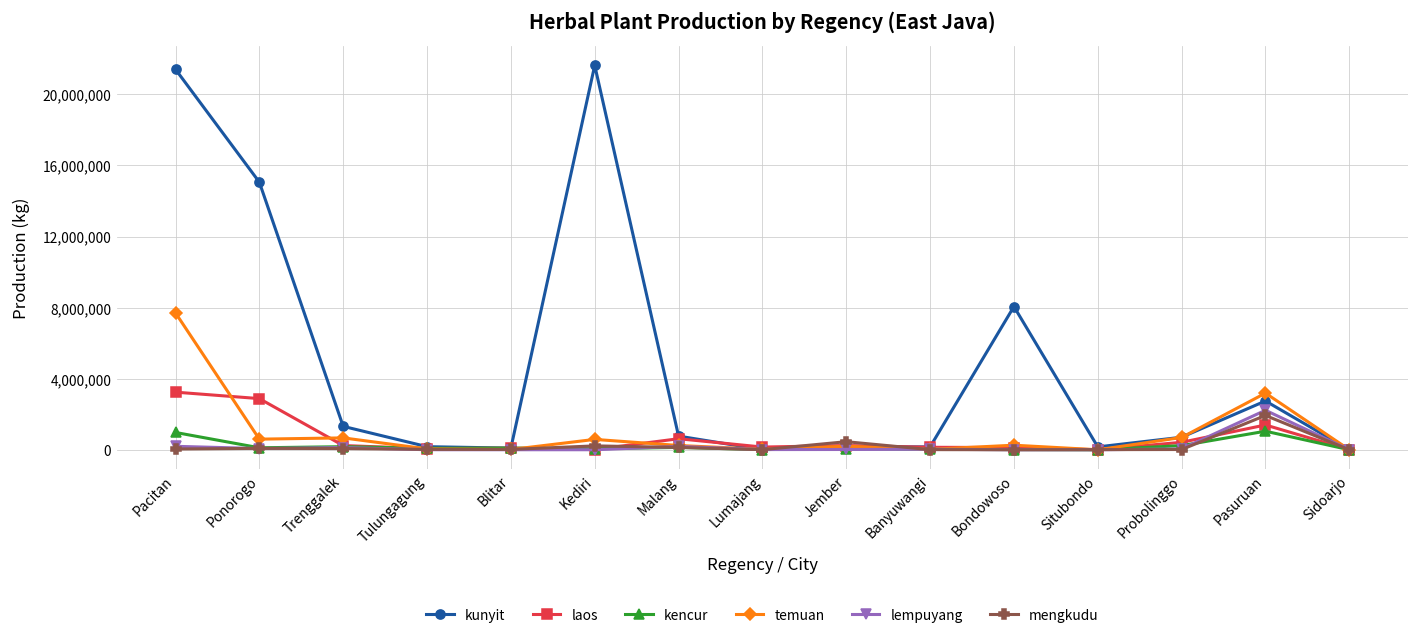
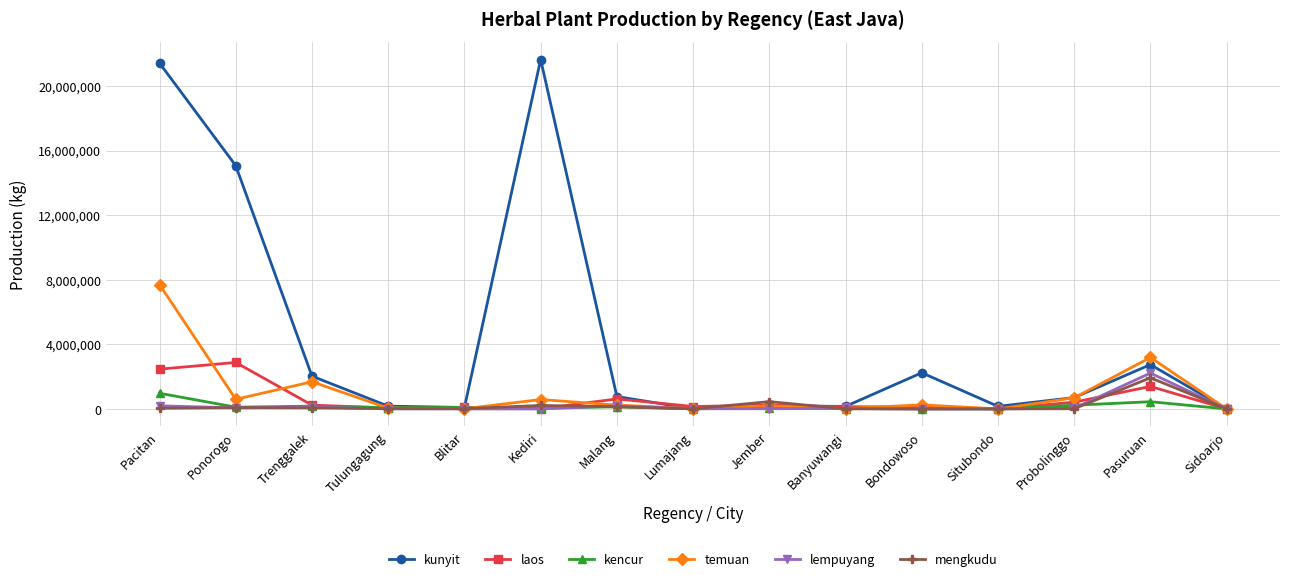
laos, Pacitan: 3,200,000 -> 2,500,000
kunyit, Trenggalek: 1,300,000 -> 2,000,000
temuan, Trenggalek: 700,000 -> 1,700,000
kunyit, Bondowoso: 8,100,000 -> 2,200,000
kencur, Pasuruan: 1,000,000 -> 400,000
